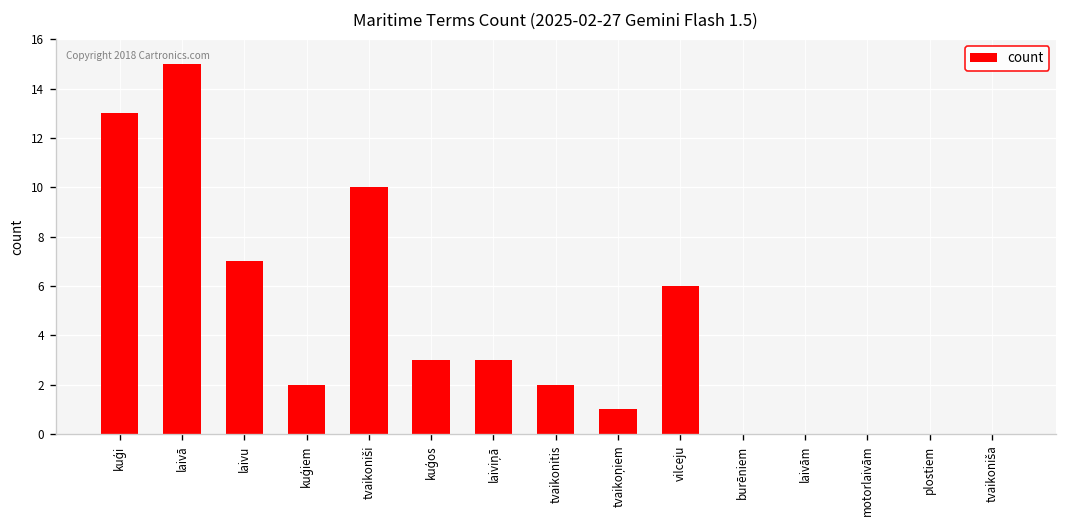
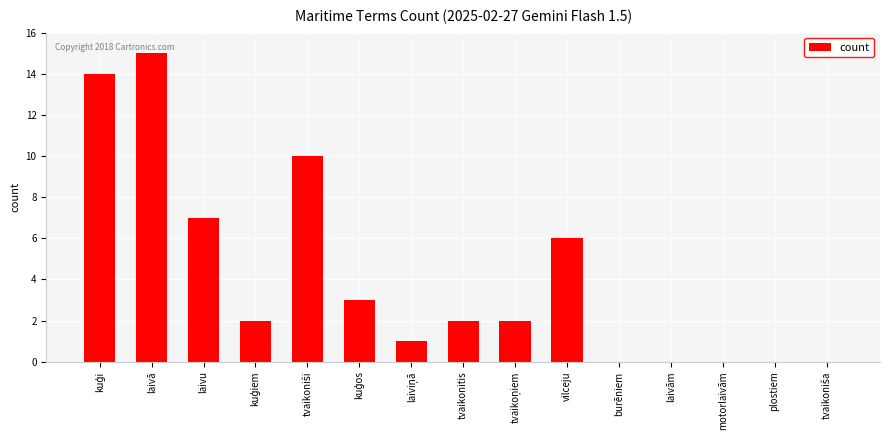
kuģi: 13 -> 14
laiviņā: 3 -> 1
tvaikoņiem: 1 -> 2
